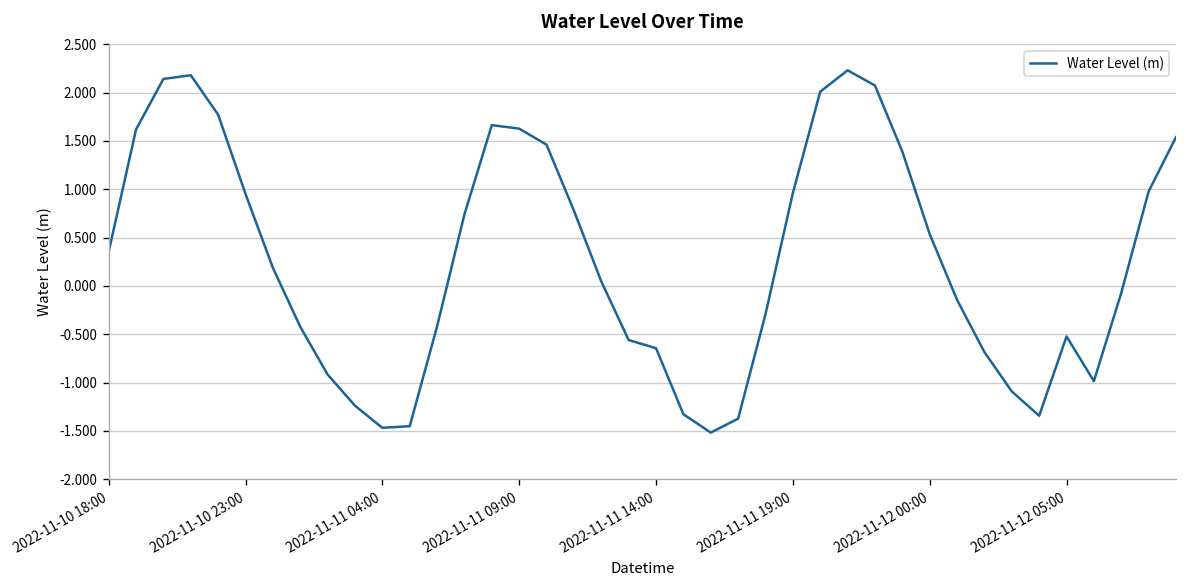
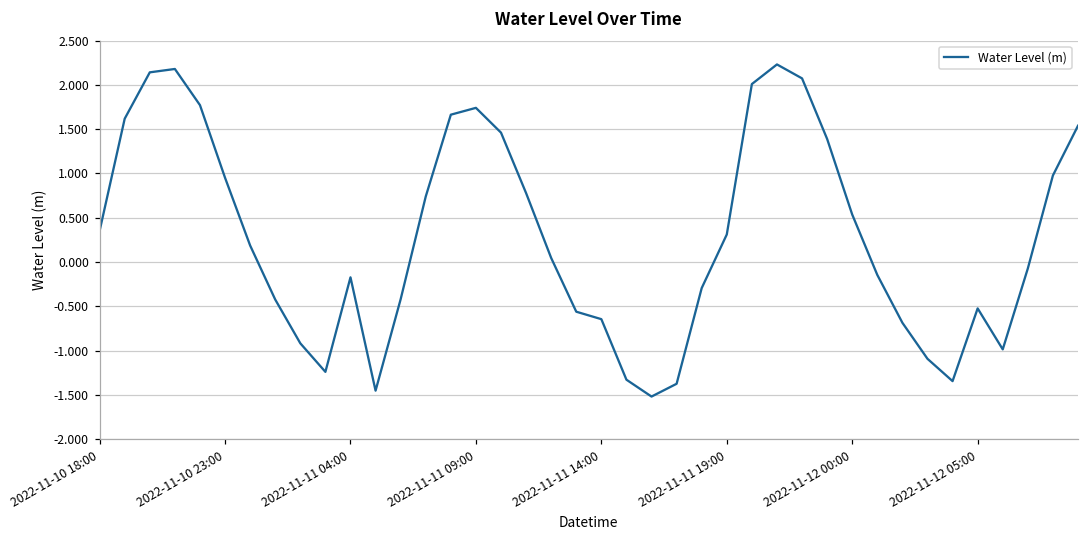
2022-11-11 04:00: -1.5 -> -0.2
2022-11-11 09:00: 1.6 -> 1.7
2022-11-11 19:00: 1.0 -> 0.3
